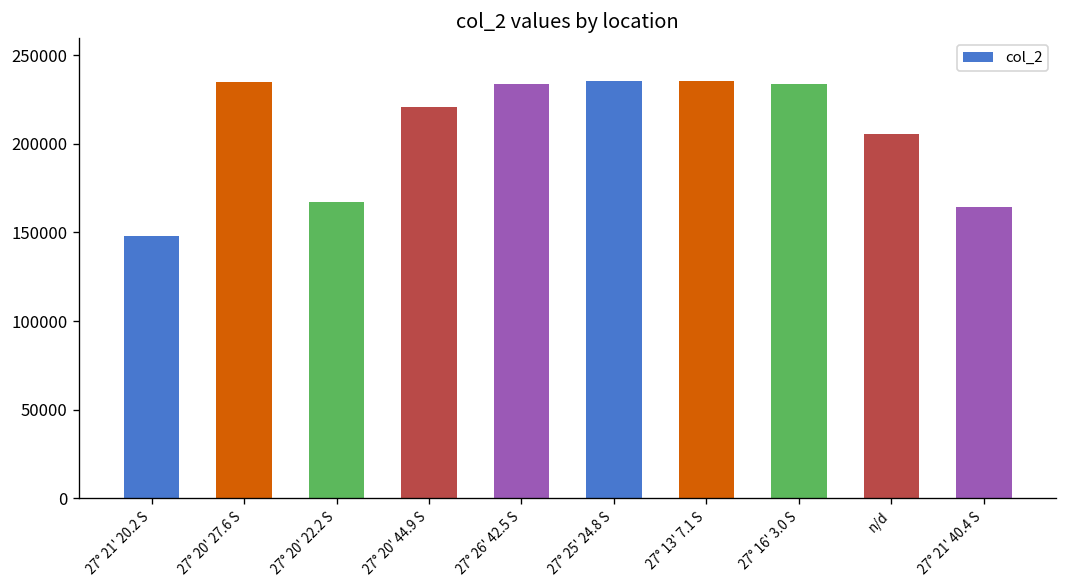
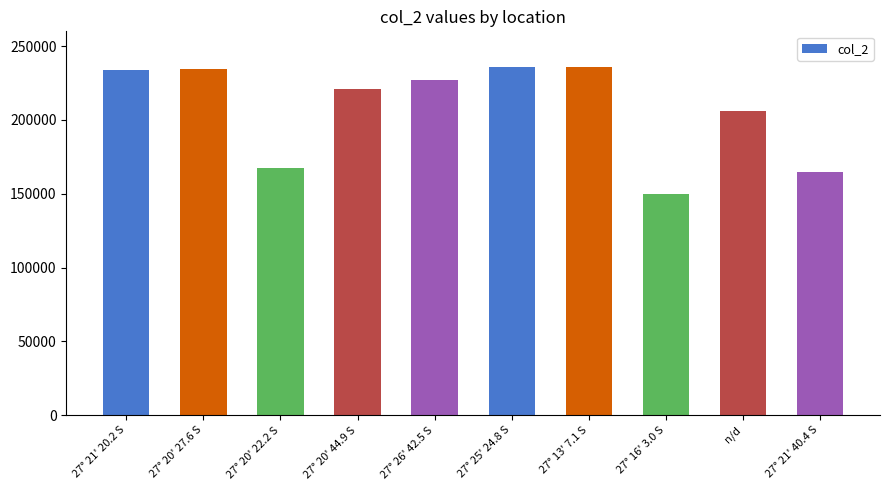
27° 21' 20.2 S: 148000 -> 234000
27° 26' 42.5 S: 234000 -> 227000
27° 16' 3.0 S: 234000 -> 150000
